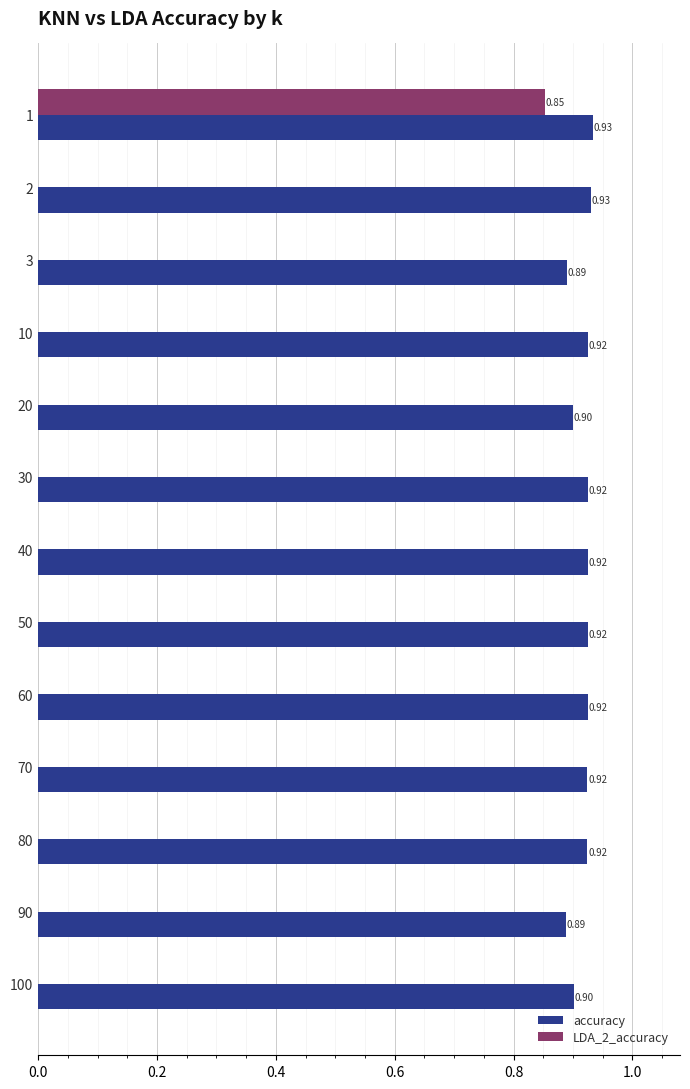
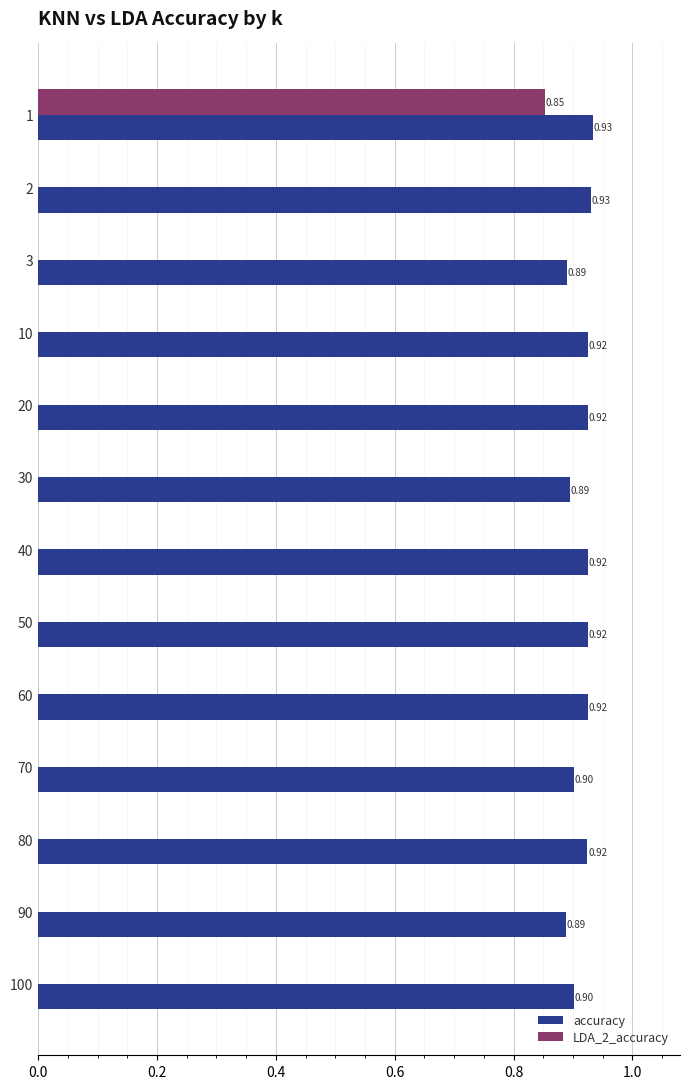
accuracy, 20: 0.90 -> 0.92
accuracy, 30: 0.92 -> 0.89
accuracy, 70: 0.92 -> 0.90
